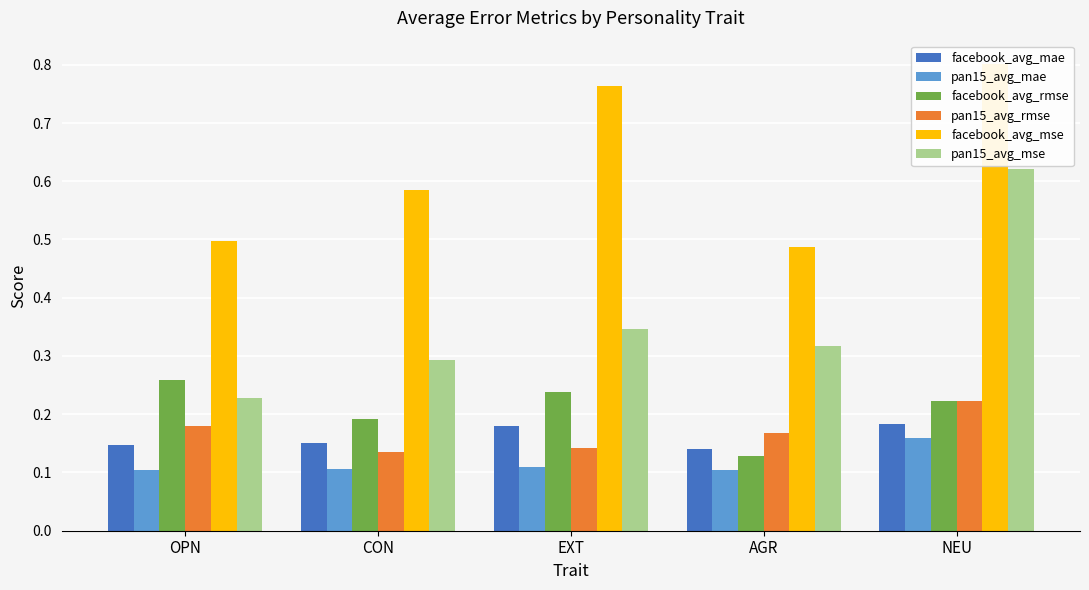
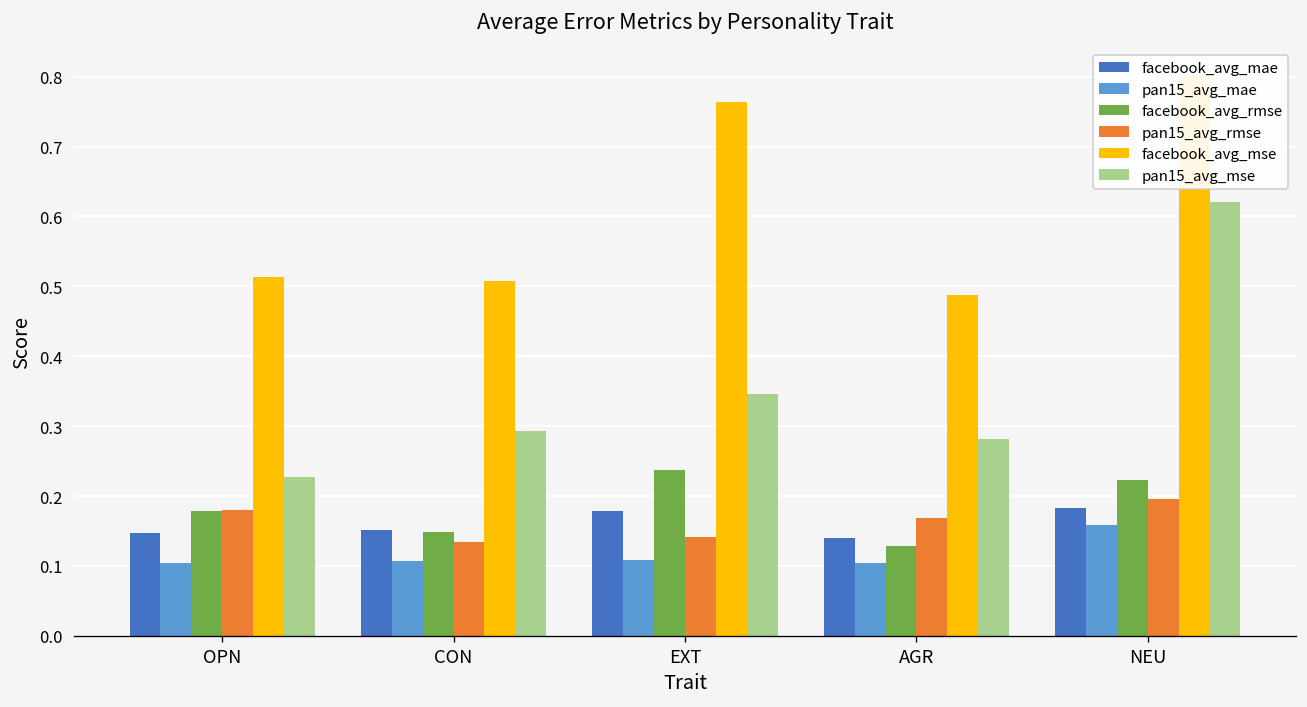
facebook_avg_rmse, OPN: 0.26 -> 0.18
facebook_avg_mse, OPN: 0.50 -> 0.51
facebook_avg_rmse, CON: 0.19 -> 0.15
facebook_avg_mse, CON: 0.58 -> 0.51
pan15_avg_mse, AGR: 0.32 -> 0.28
pan15_avg_rmse, NEU: 0.22 -> 0.20
